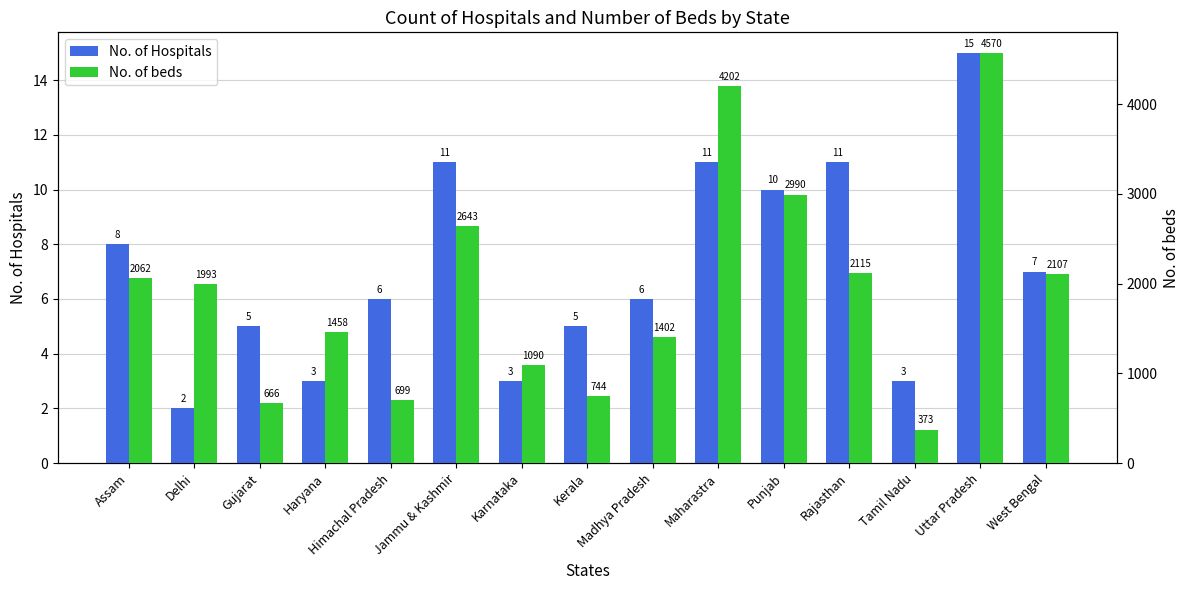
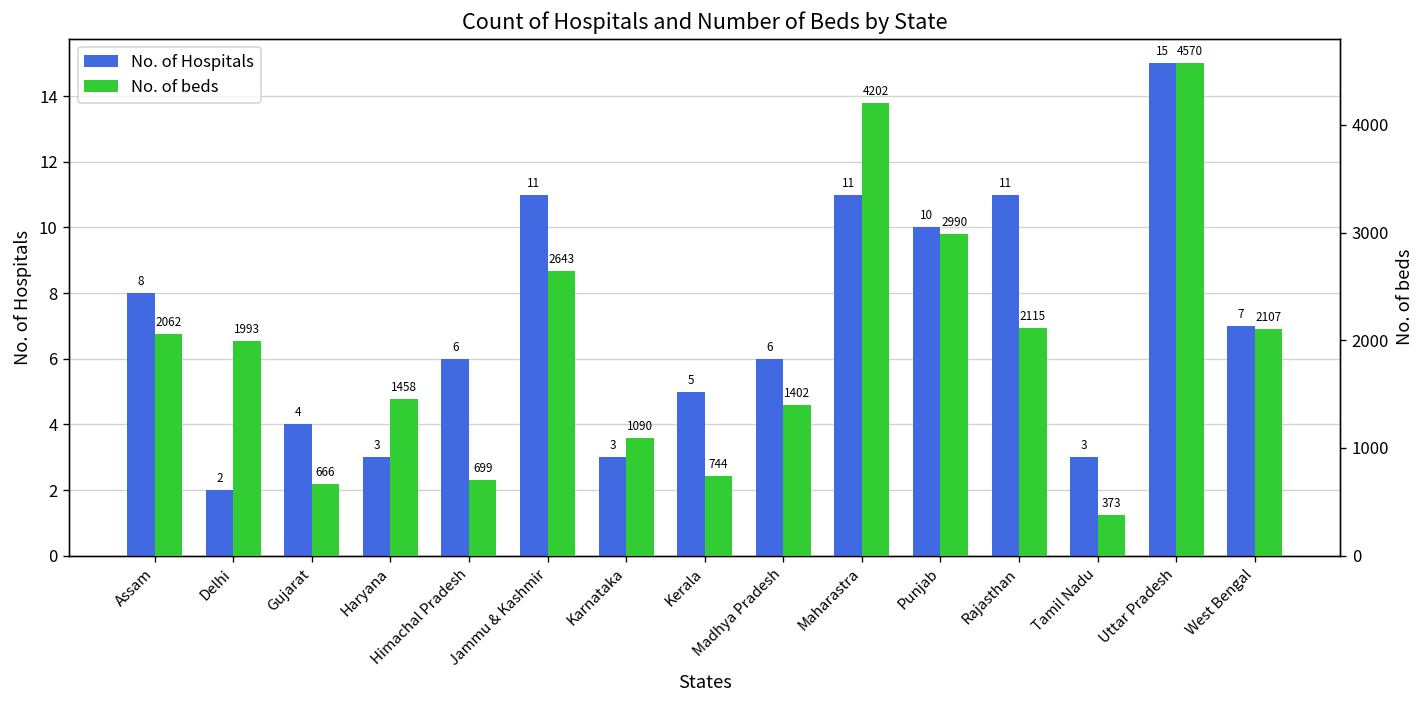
No. of Hospitals, Gujarat: 5 -> 4
